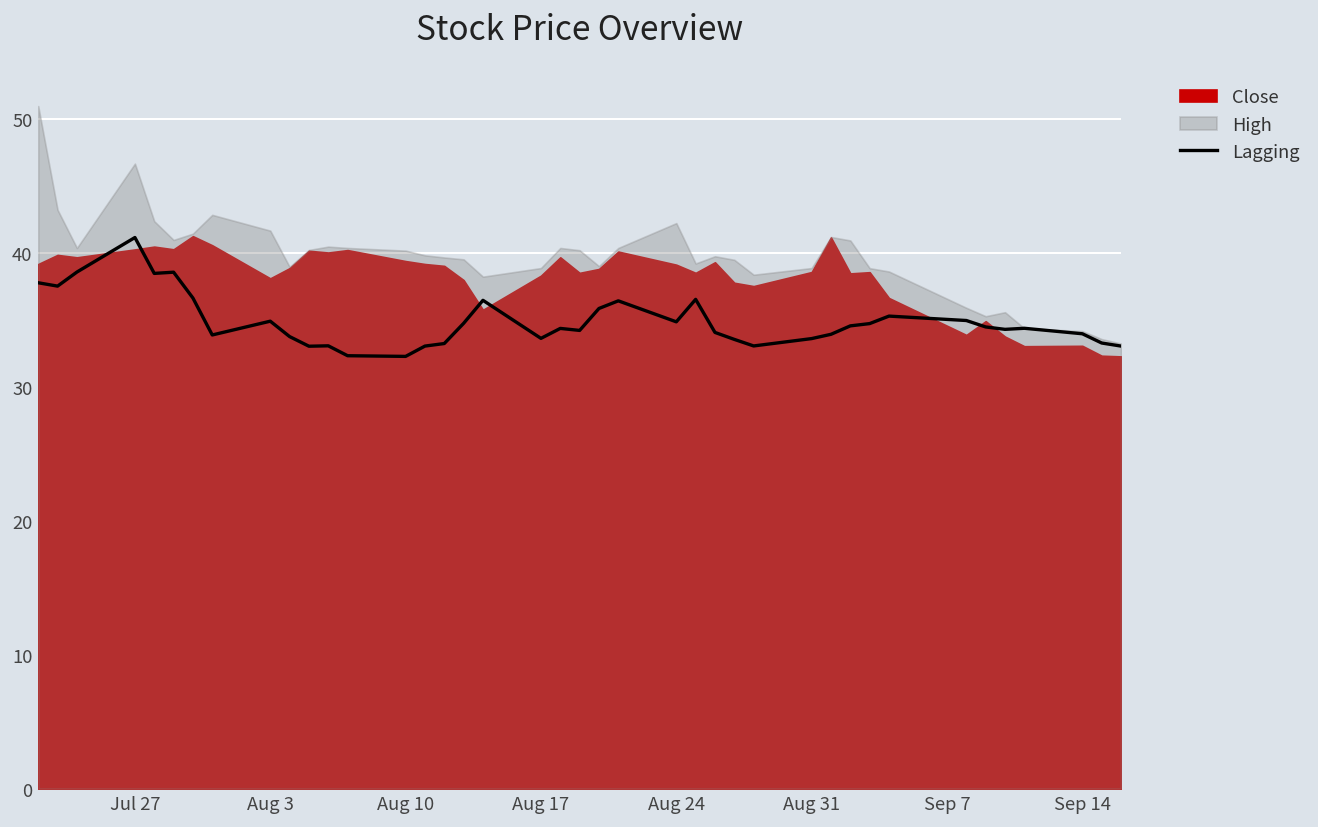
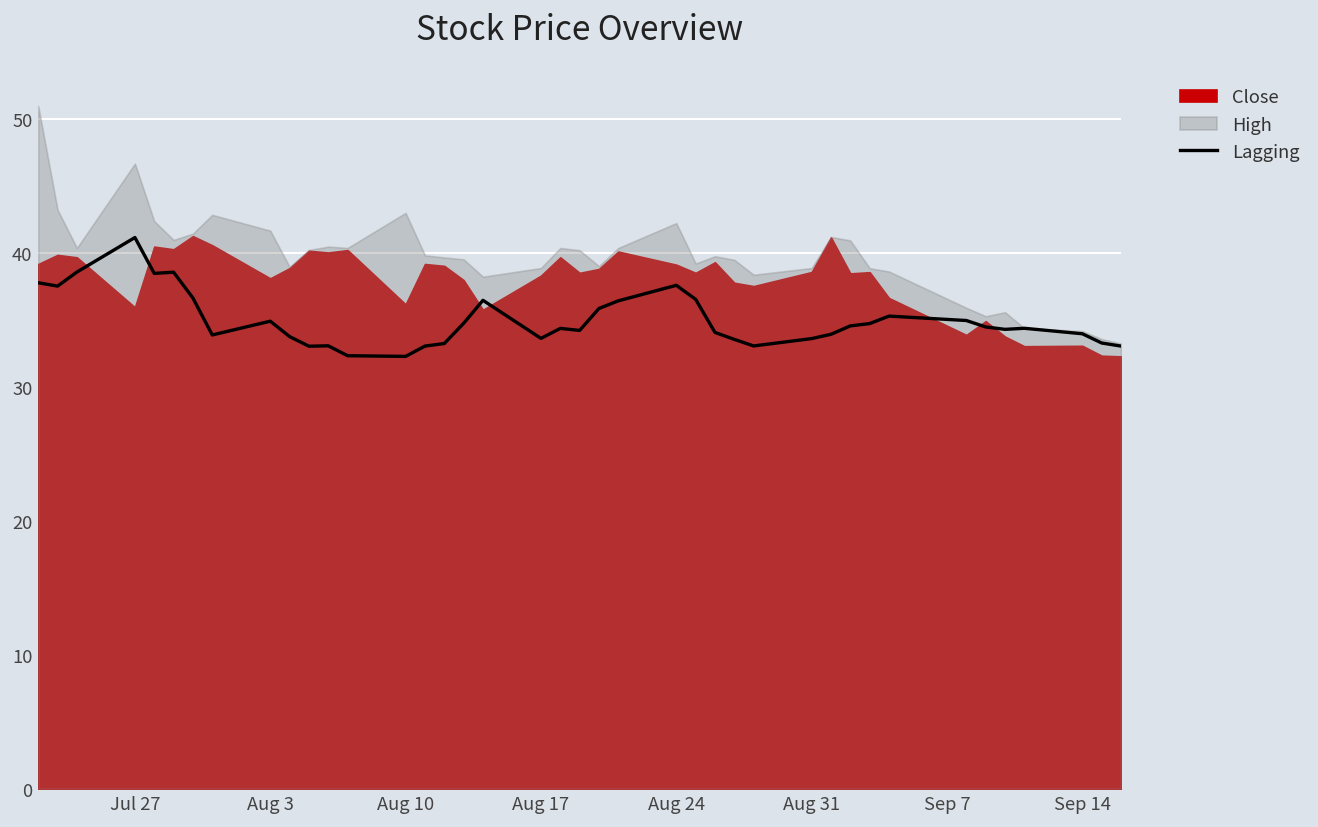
Close, Jul 27: 40.3 -> 36.0
Close, Aug 10: 39.4 -> 36.2
High, Aug 10: 40.2 -> 43.0
Lagging, Aug 24: 34.9 -> 37.6
